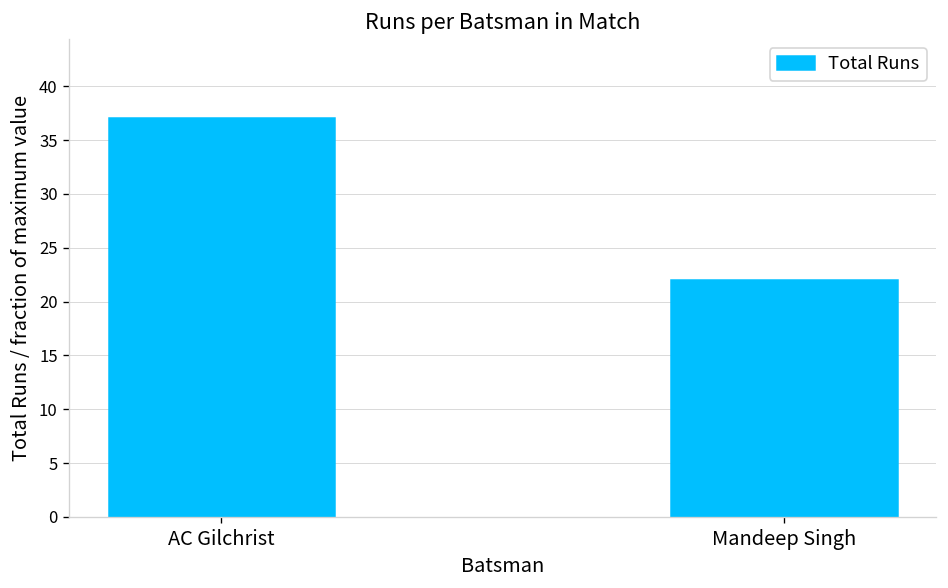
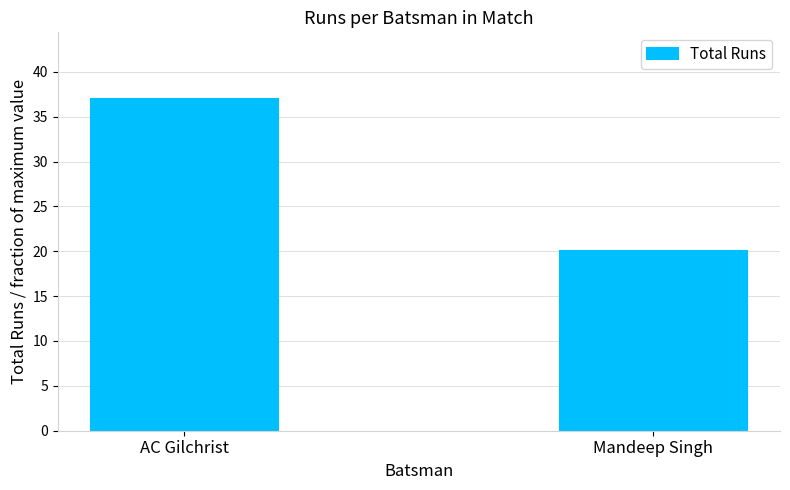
Mandeep Singh: 22 -> 20
